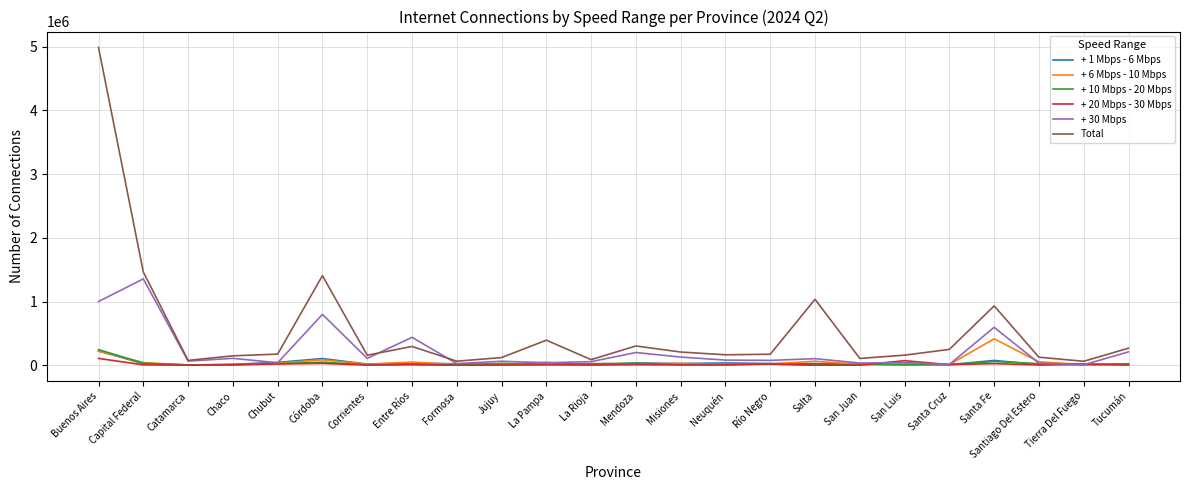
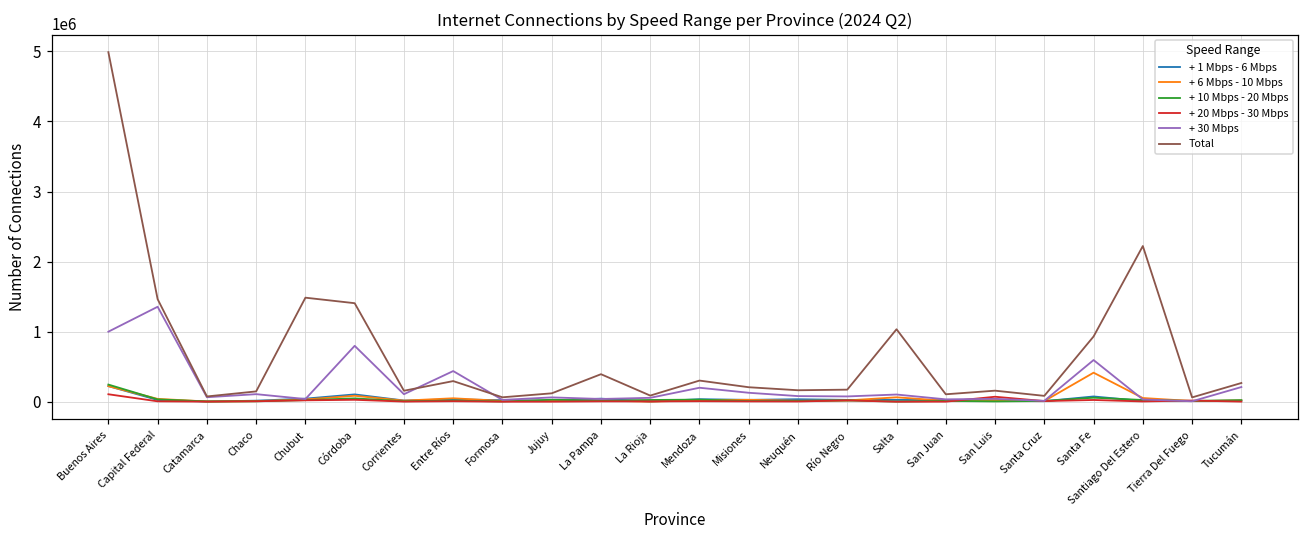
Total, Chubut: 200000 -> 1500000
Total, Santa Cruz: 200000 -> 100000
Total, Santiago Del Estero: 100000 -> 2200000
